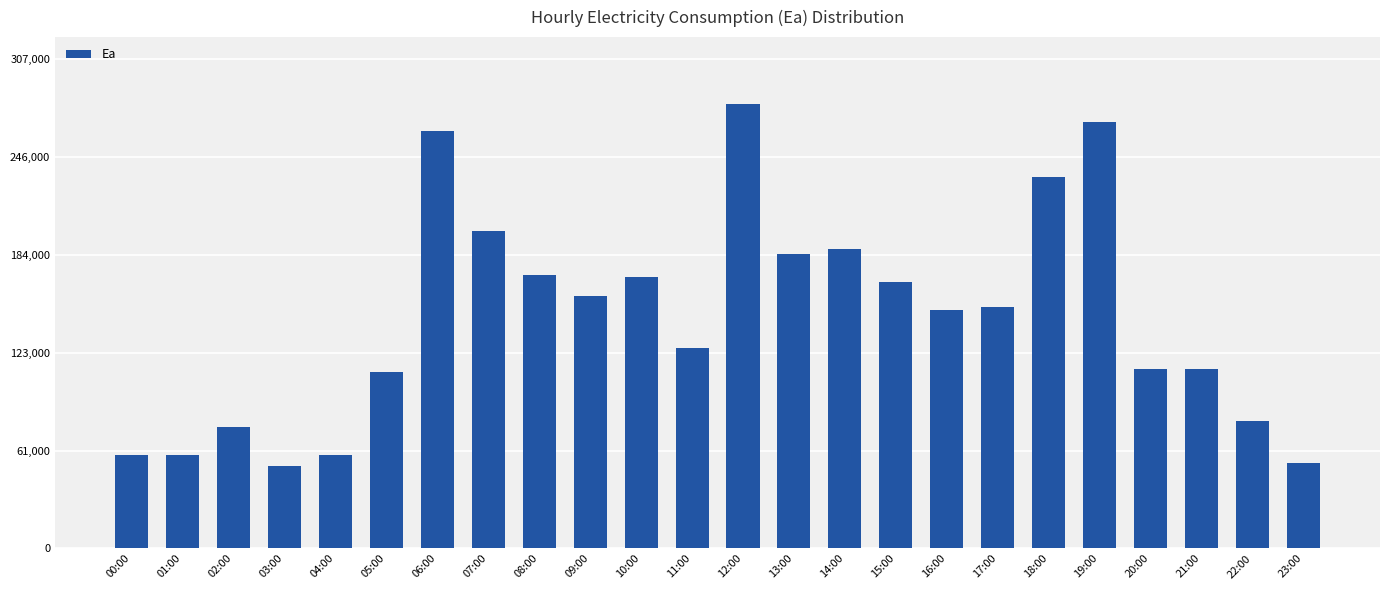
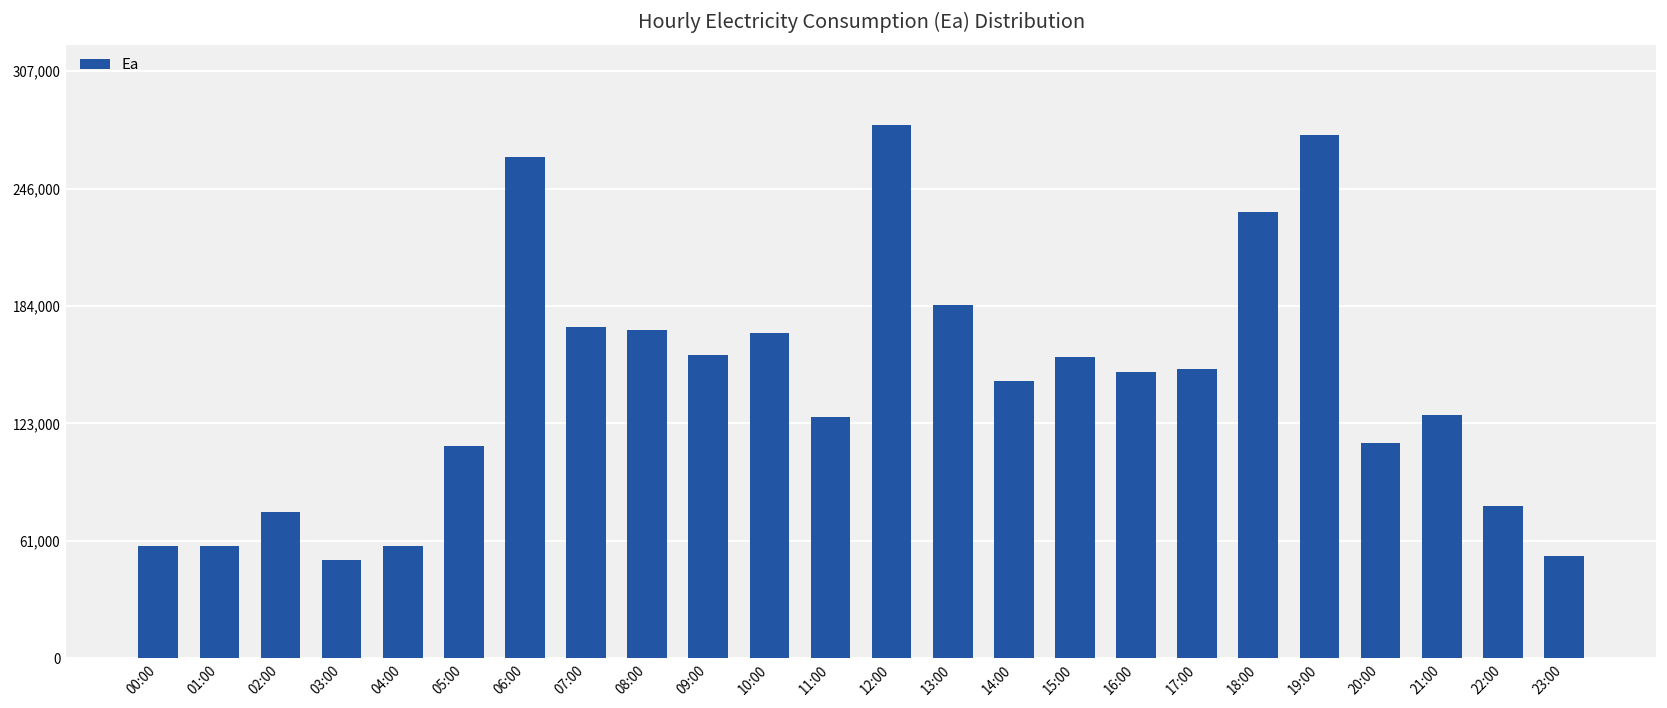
07:00: 199,000 -> 173,000
14:00: 188,000 -> 145,000
15:00: 167,000 -> 158,000
19:00: 268,000 -> 274,000
21:00: 113,000 -> 127,000
